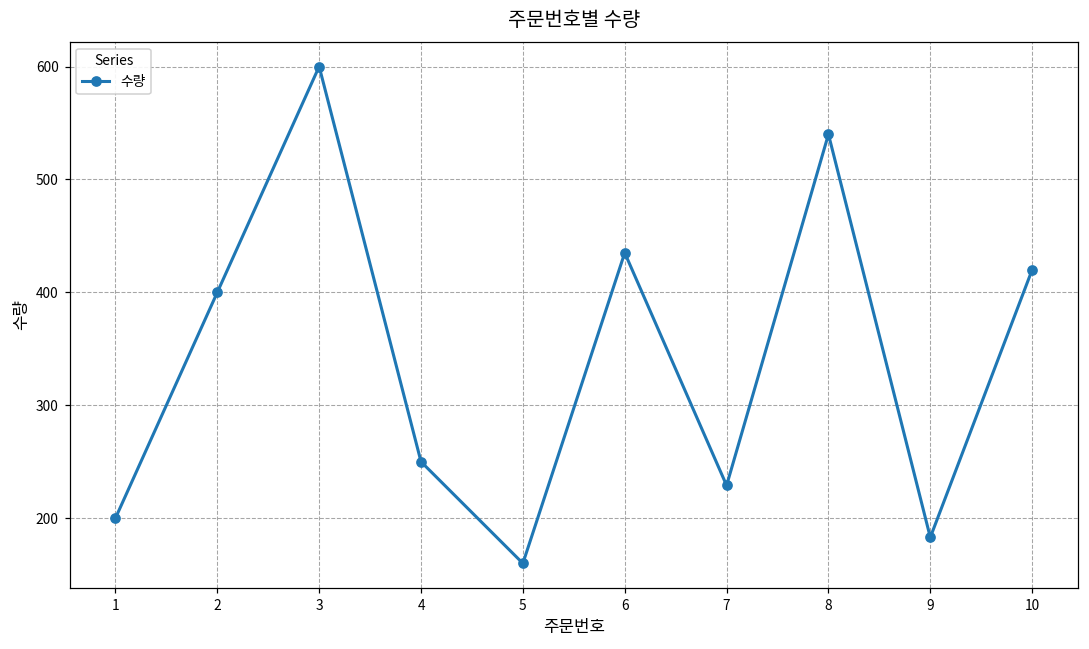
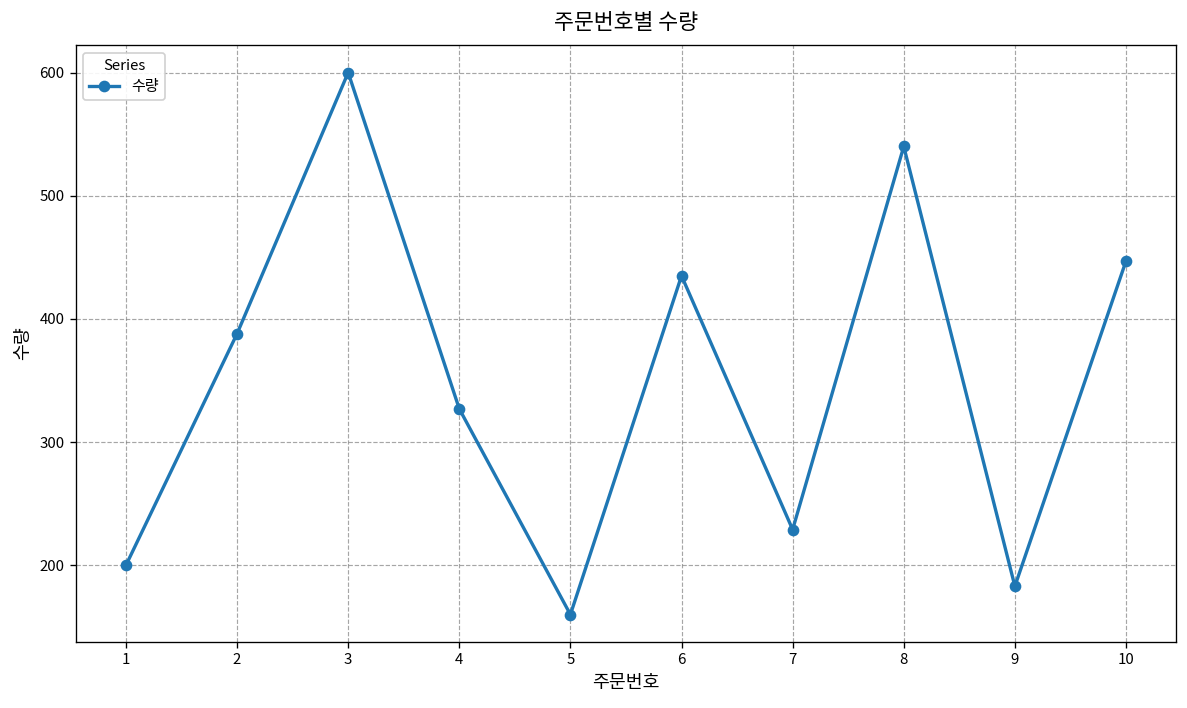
2: 400 -> 388
4: 250 -> 327
10: 420 -> 447
